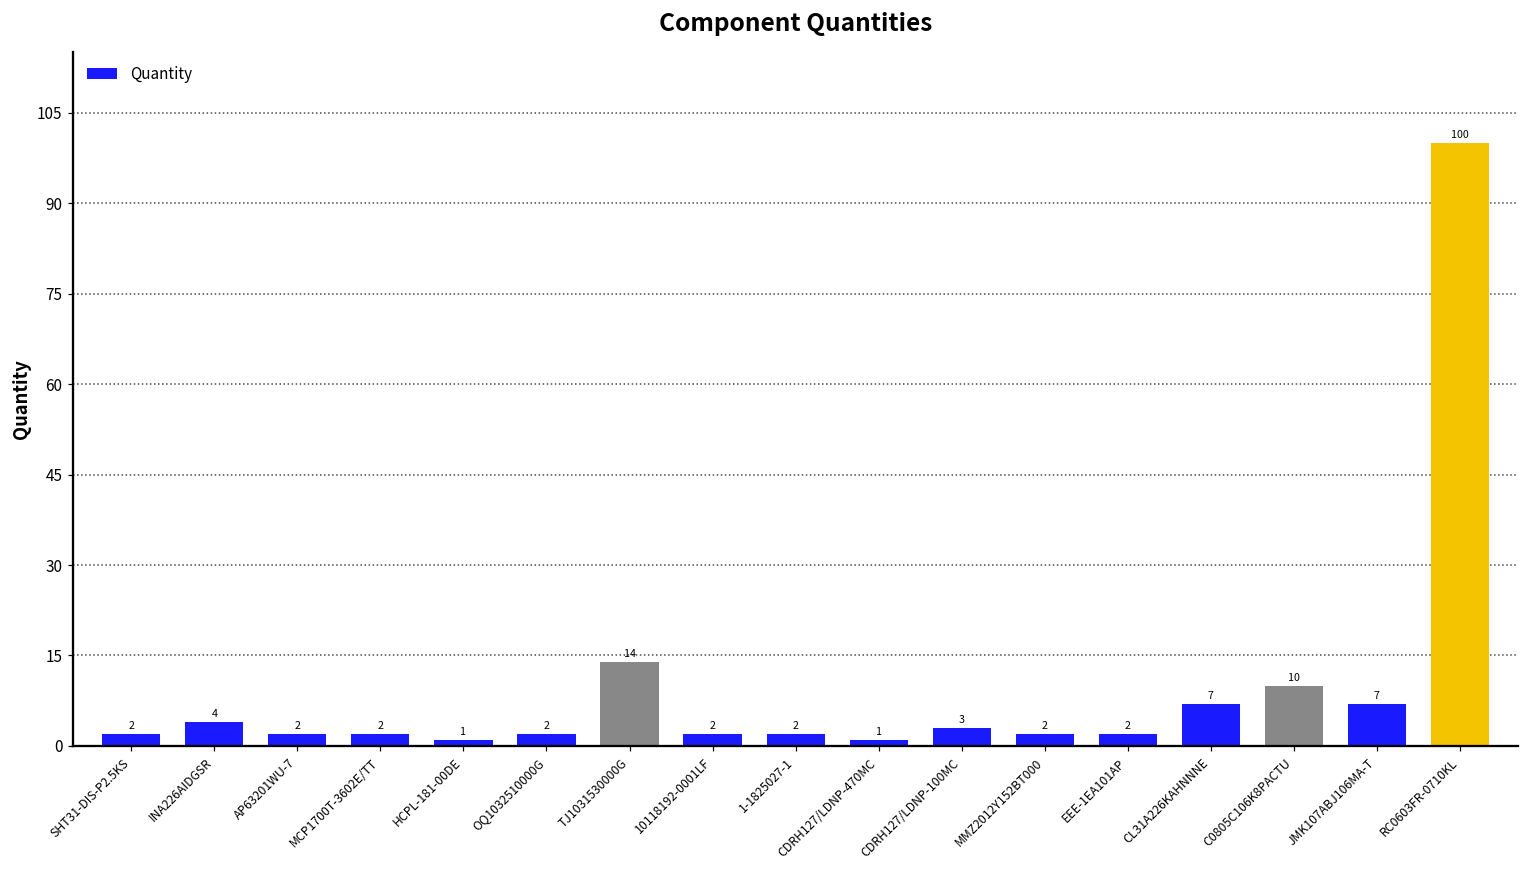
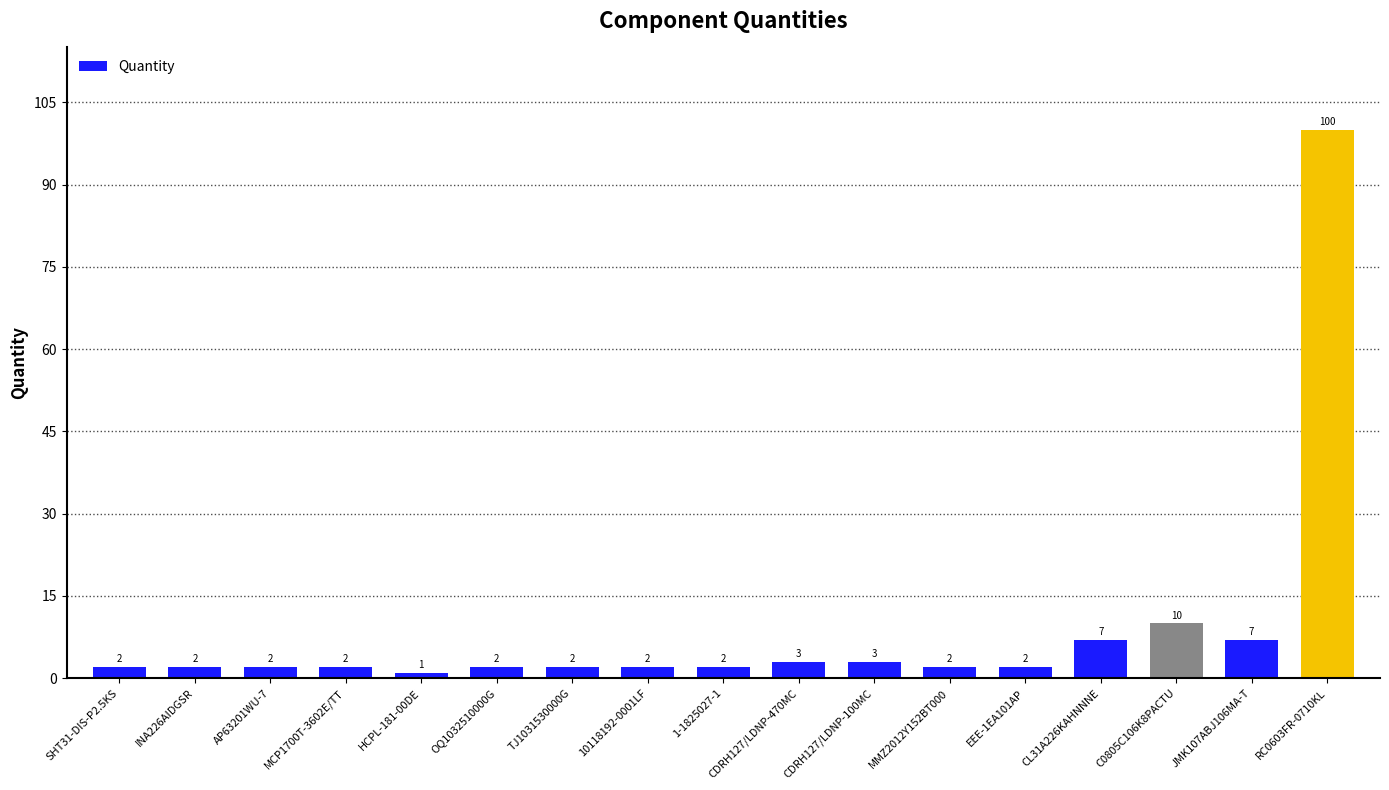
INA226AIDGSR: 4 -> 2
TJ1031530000G: 14 -> 2
CDRH127/LDNP-470MC: 1 -> 3
